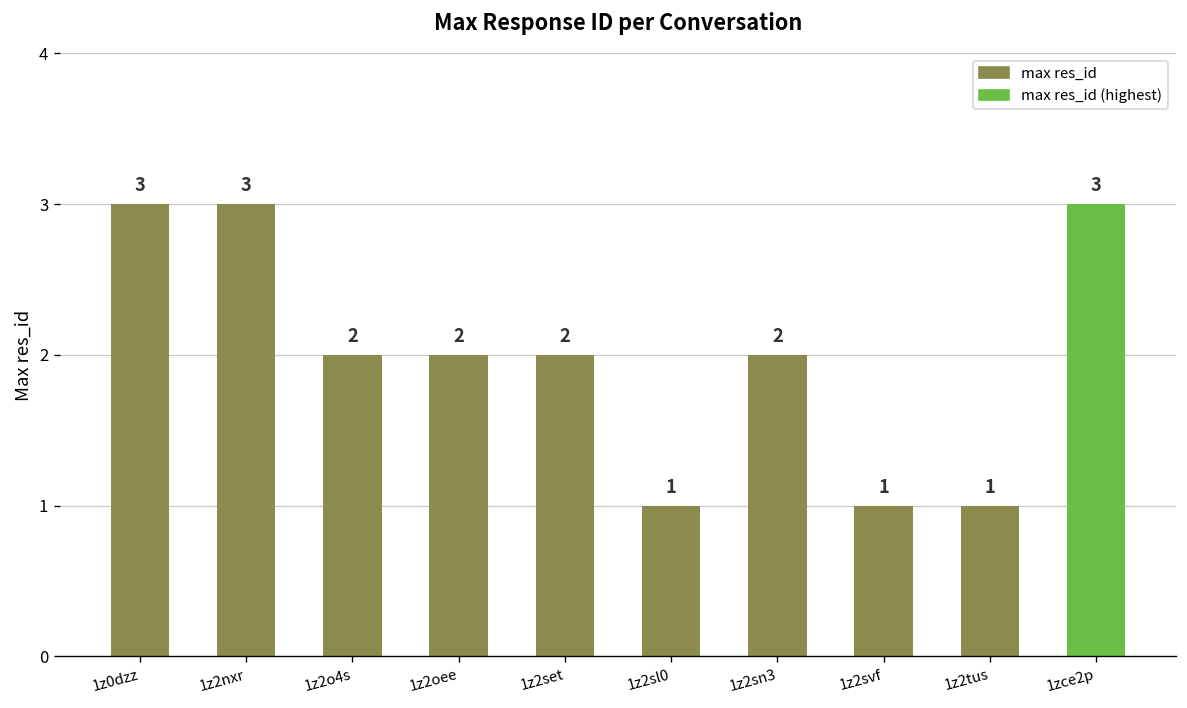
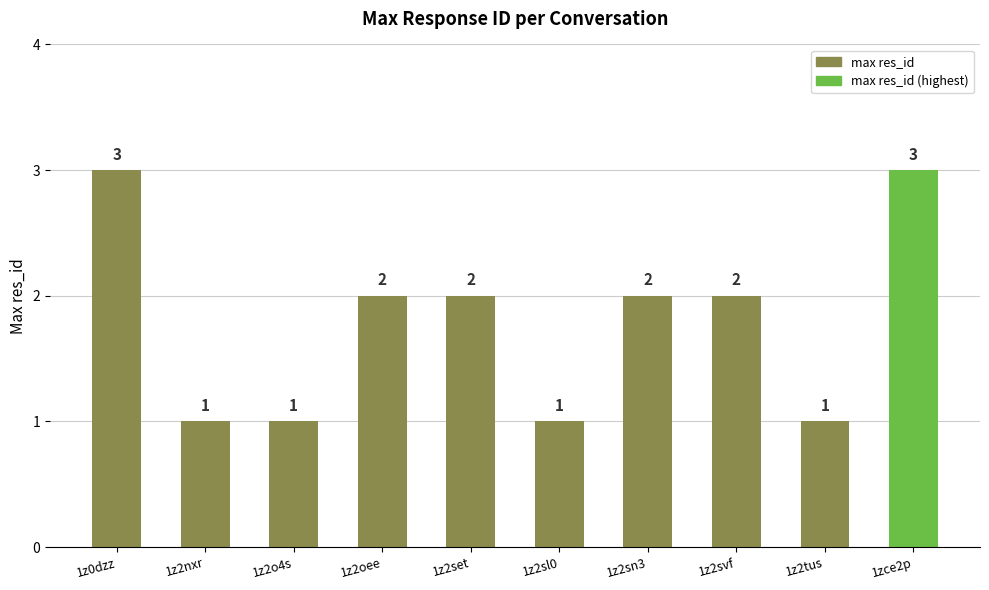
1z2nxr: 3 -> 1
1z2o4s: 2 -> 1
1z2svf: 1 -> 2
